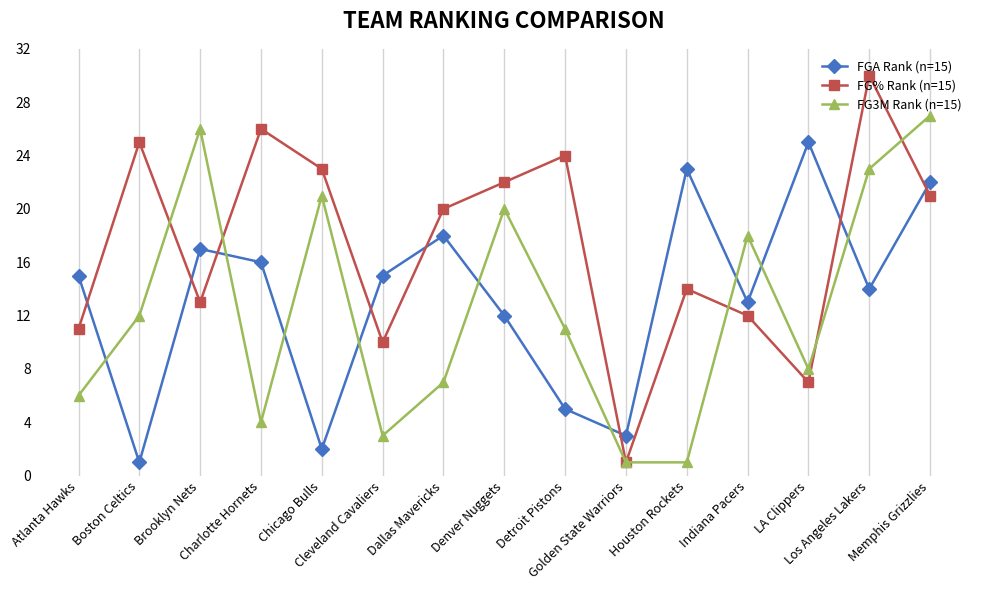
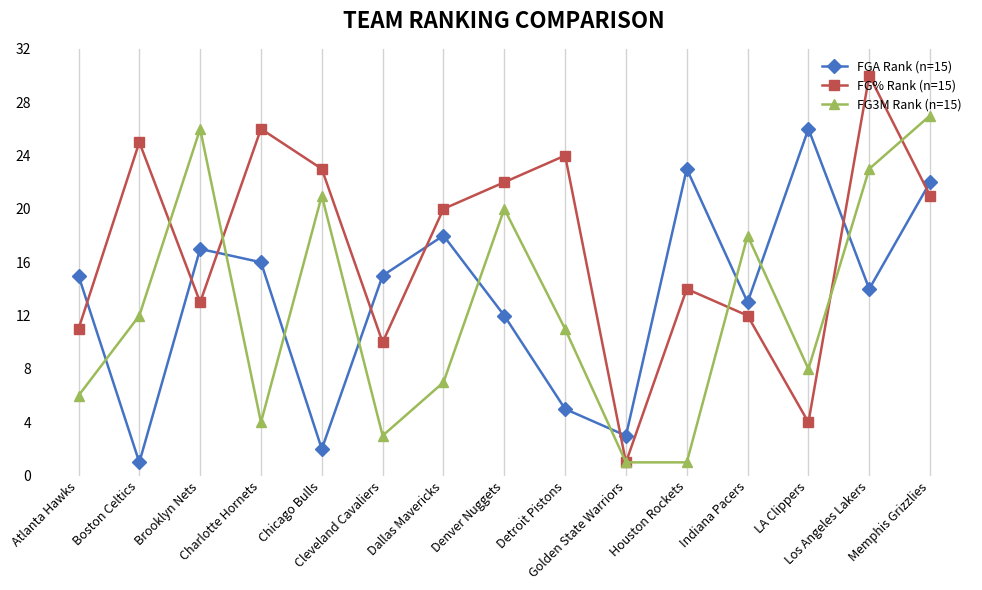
FGA Rank (n=15), LA Clippers: 25 -> 26
FG% Rank (n=15), LA Clippers: 7 -> 4
